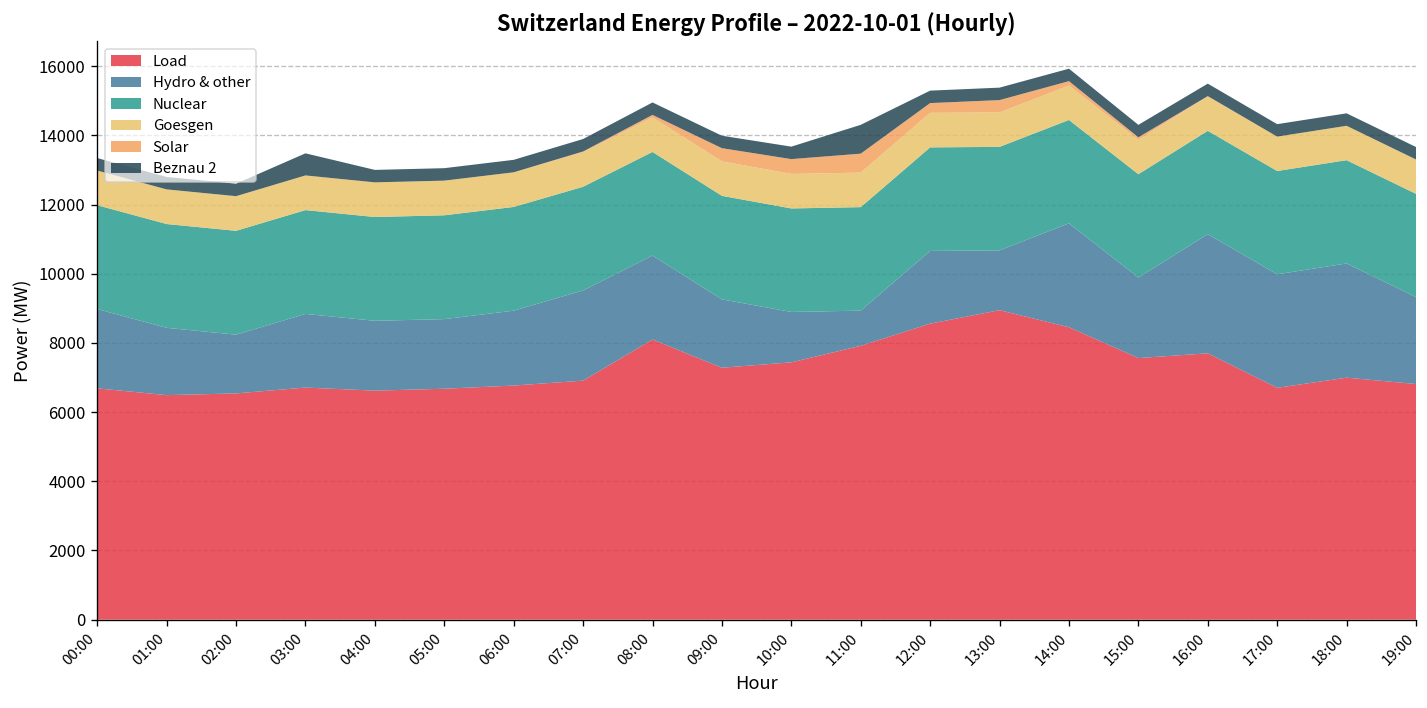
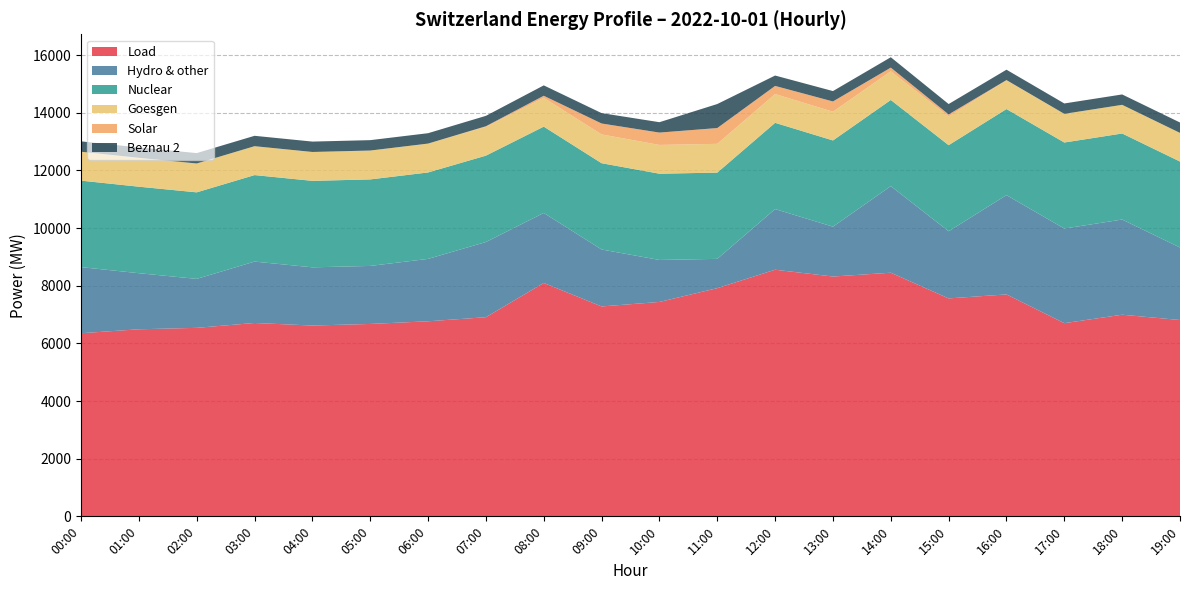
Load, 00:00: 6700 -> 6400
Beznau 2, 03:00: 600 -> 400
Load, 13:00: 8900 -> 8300
